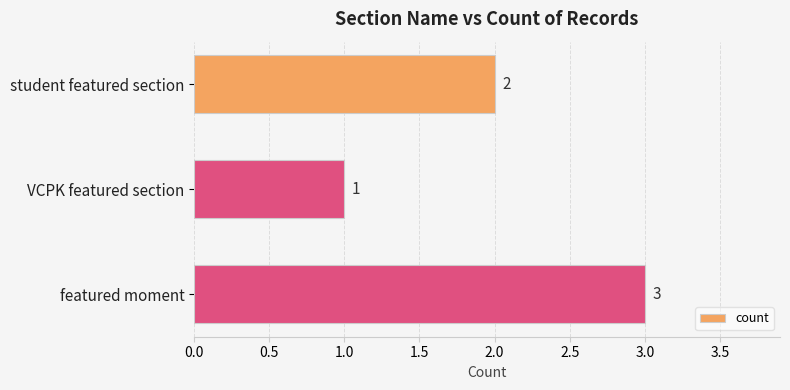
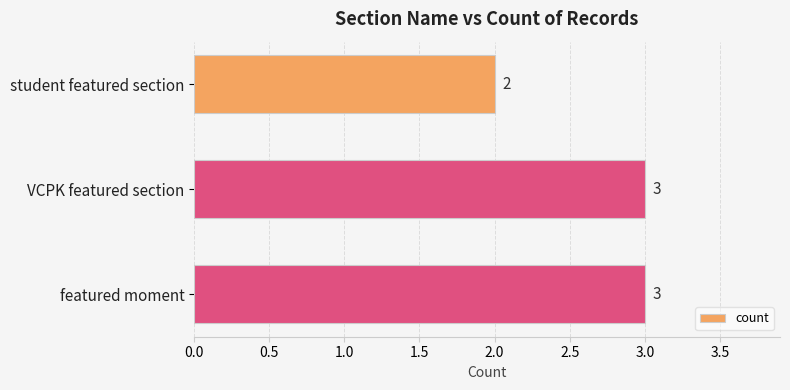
VCPK featured section: 1 -> 3
